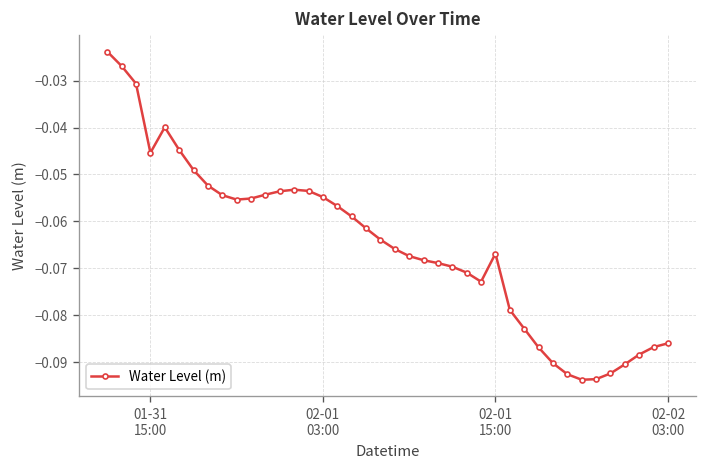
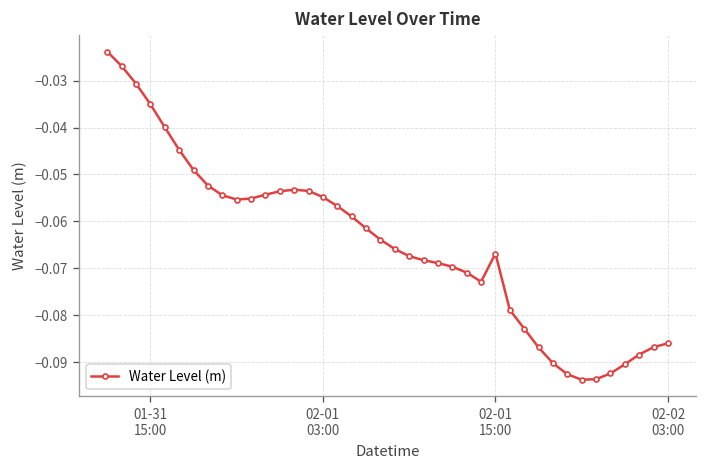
01-31 15:00: -0.045 -> -0.035
